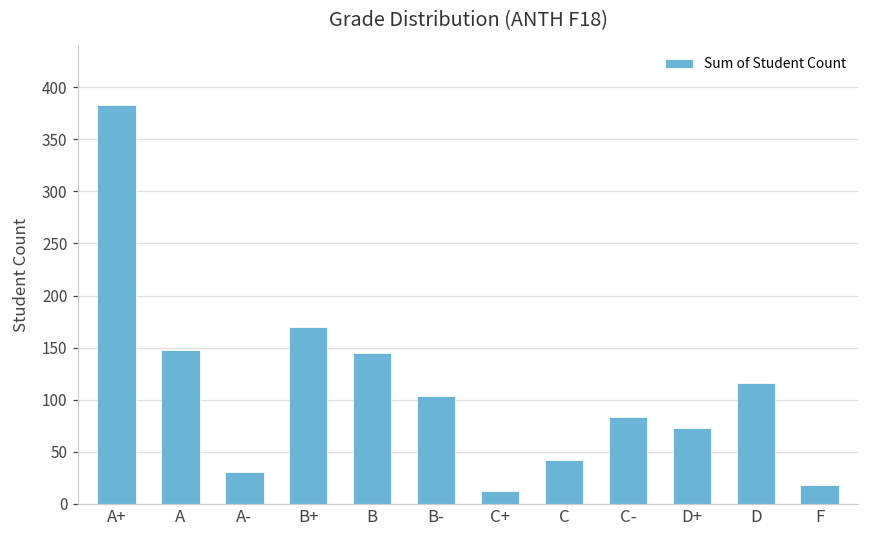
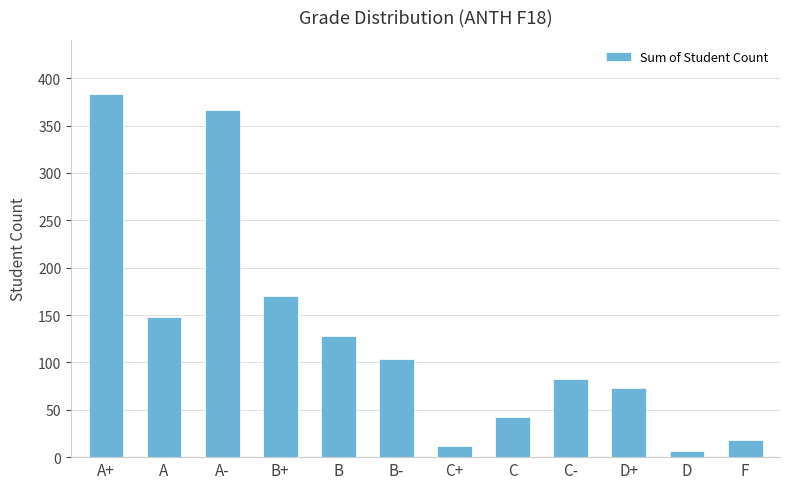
A-: 30 -> 370
B: 150 -> 130
D: 120 -> 10
